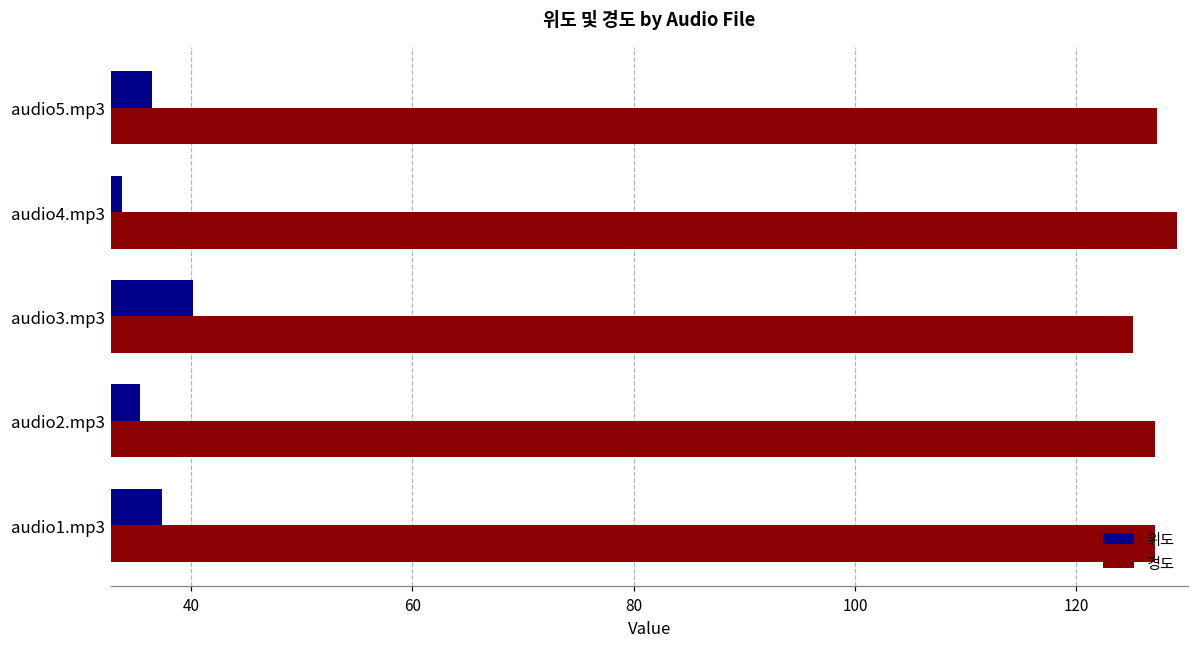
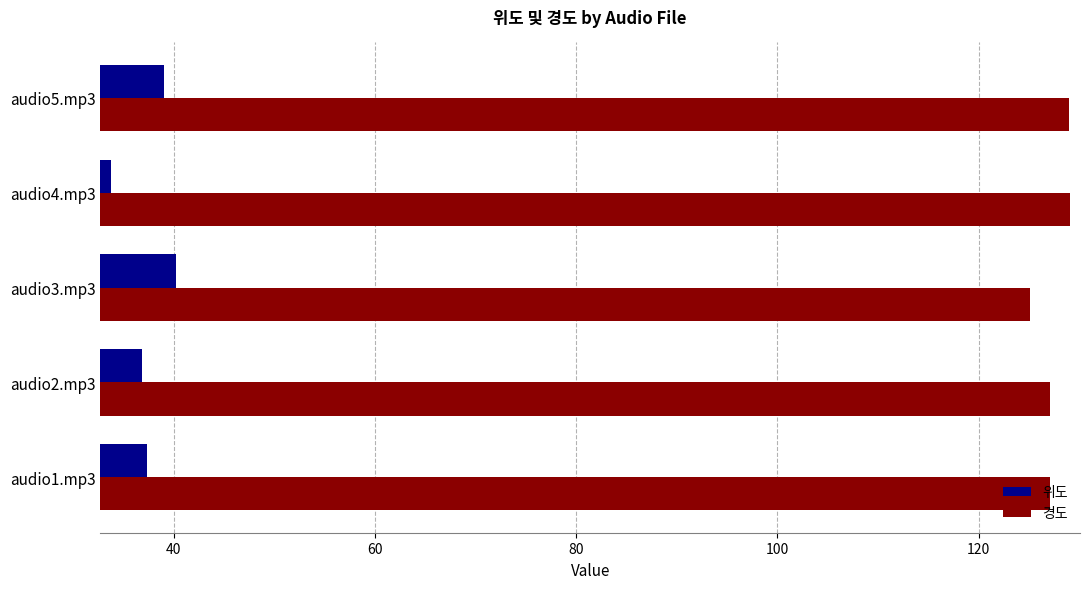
위도, audio5.mp3: 36.5 -> 39.1
경도, audio5.mp3: 127.3 -> 129.0
위도, audio2.mp3: 35.3 -> 36.8
